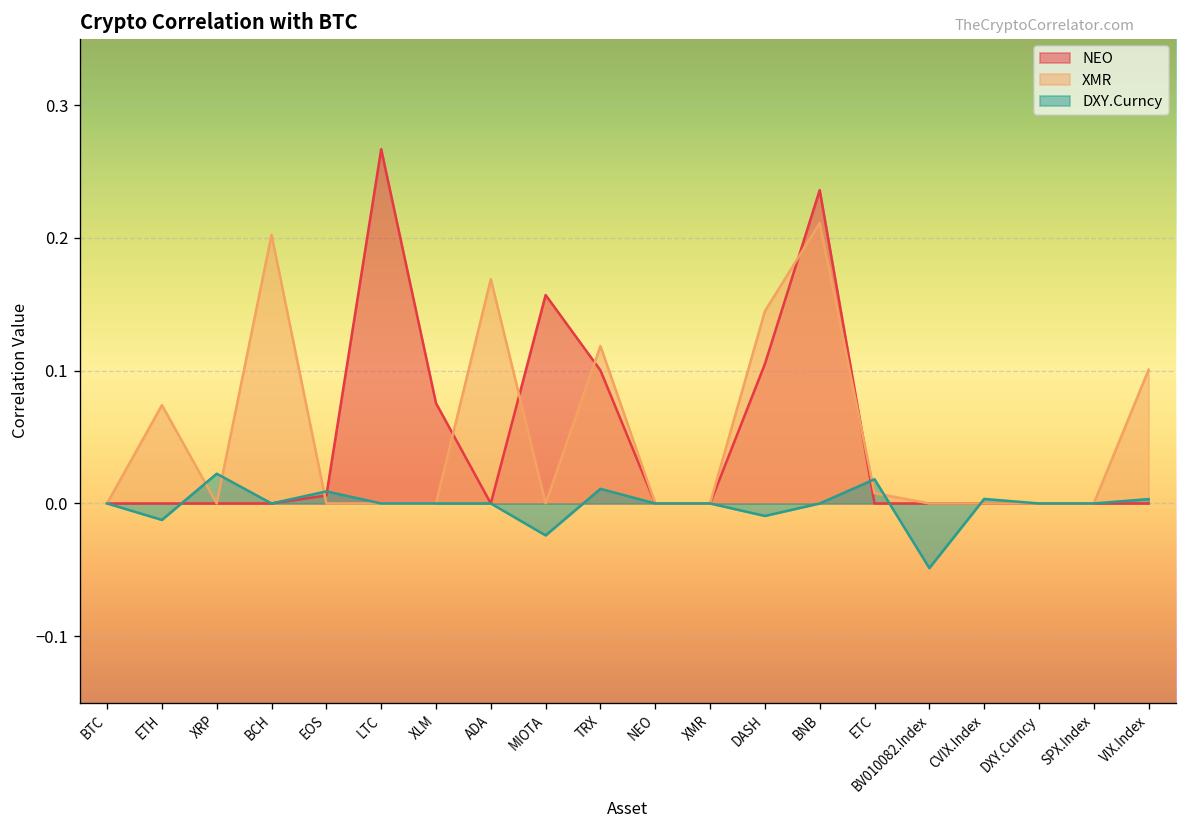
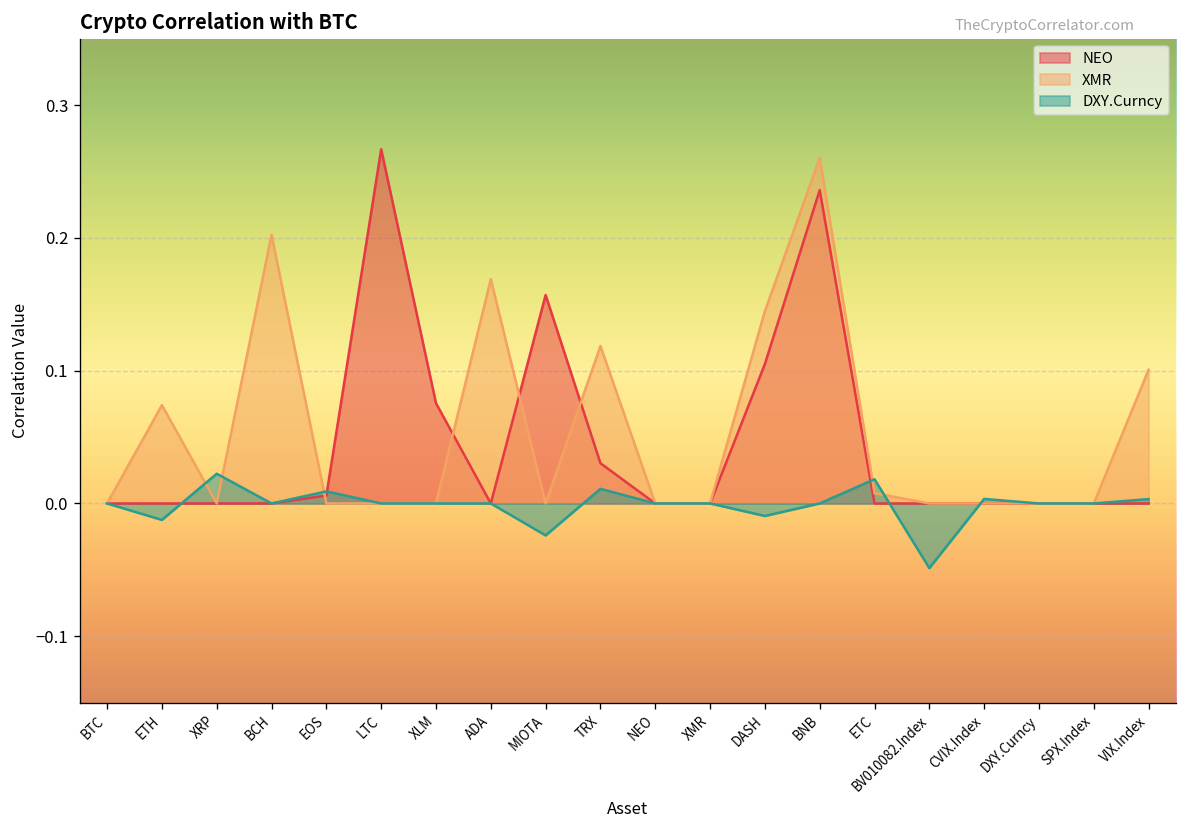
NEO, TRX: 0.100 -> 0.030
XMR, BNB: 0.211 -> 0.260
